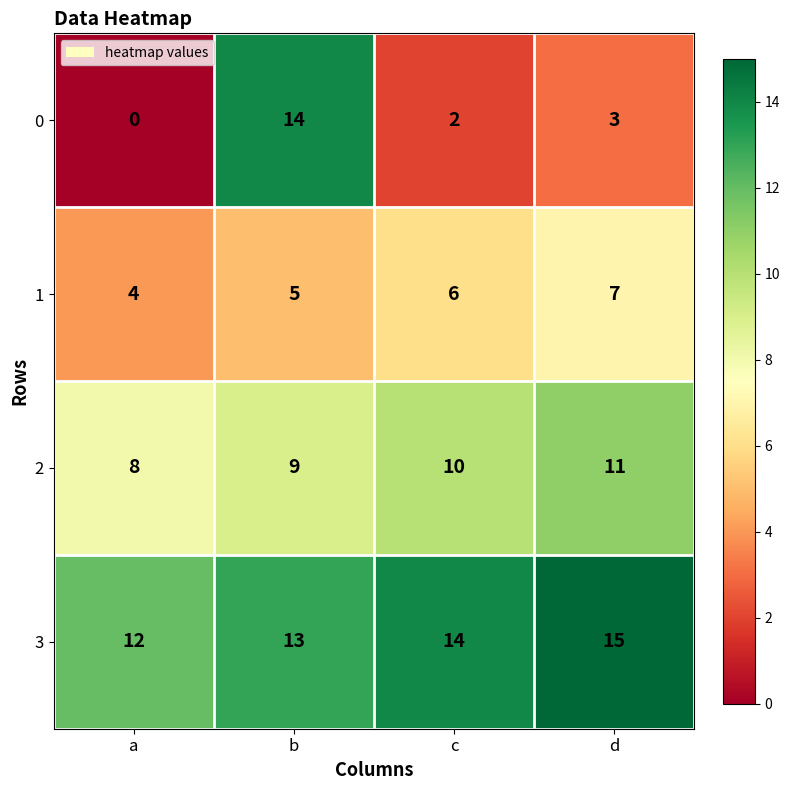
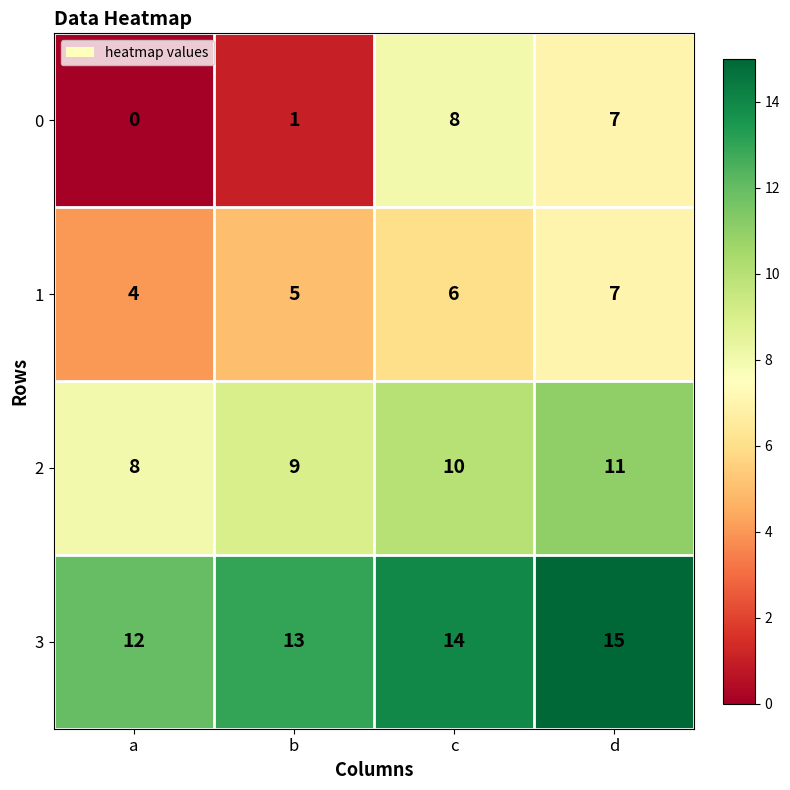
0, b: 14 -> 1
0, c: 2 -> 8
0, d: 3 -> 7
